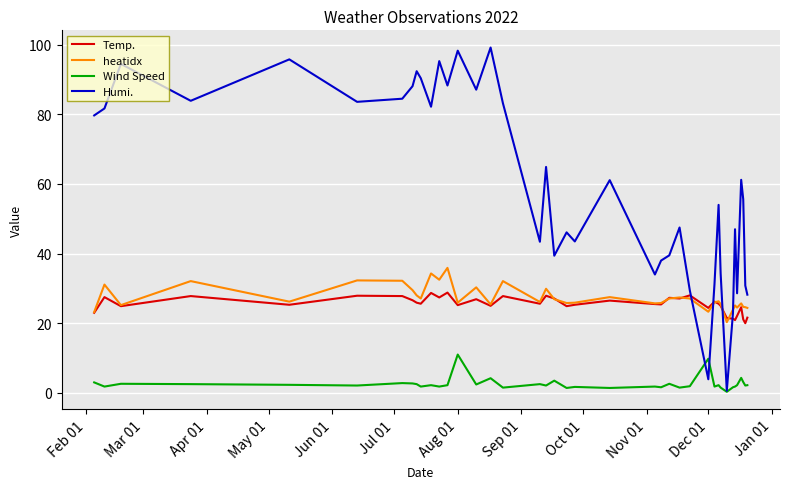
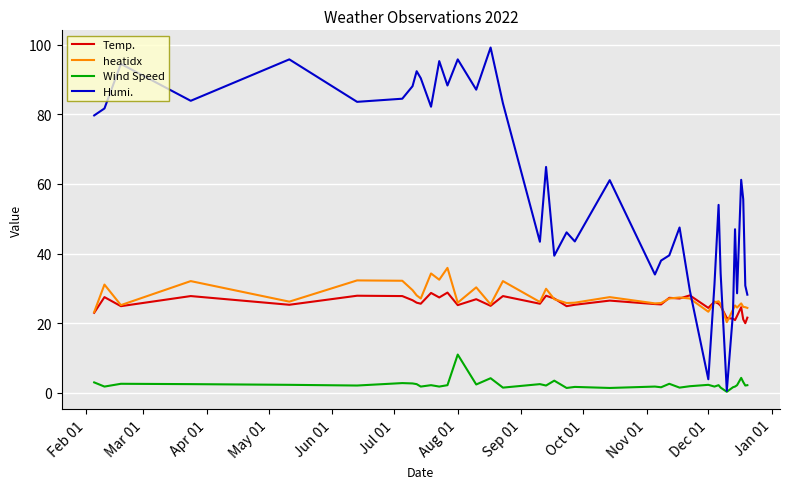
Humi., Aug 01: 98 -> 96
Wind Speed, Dec 01: 10 -> 2
